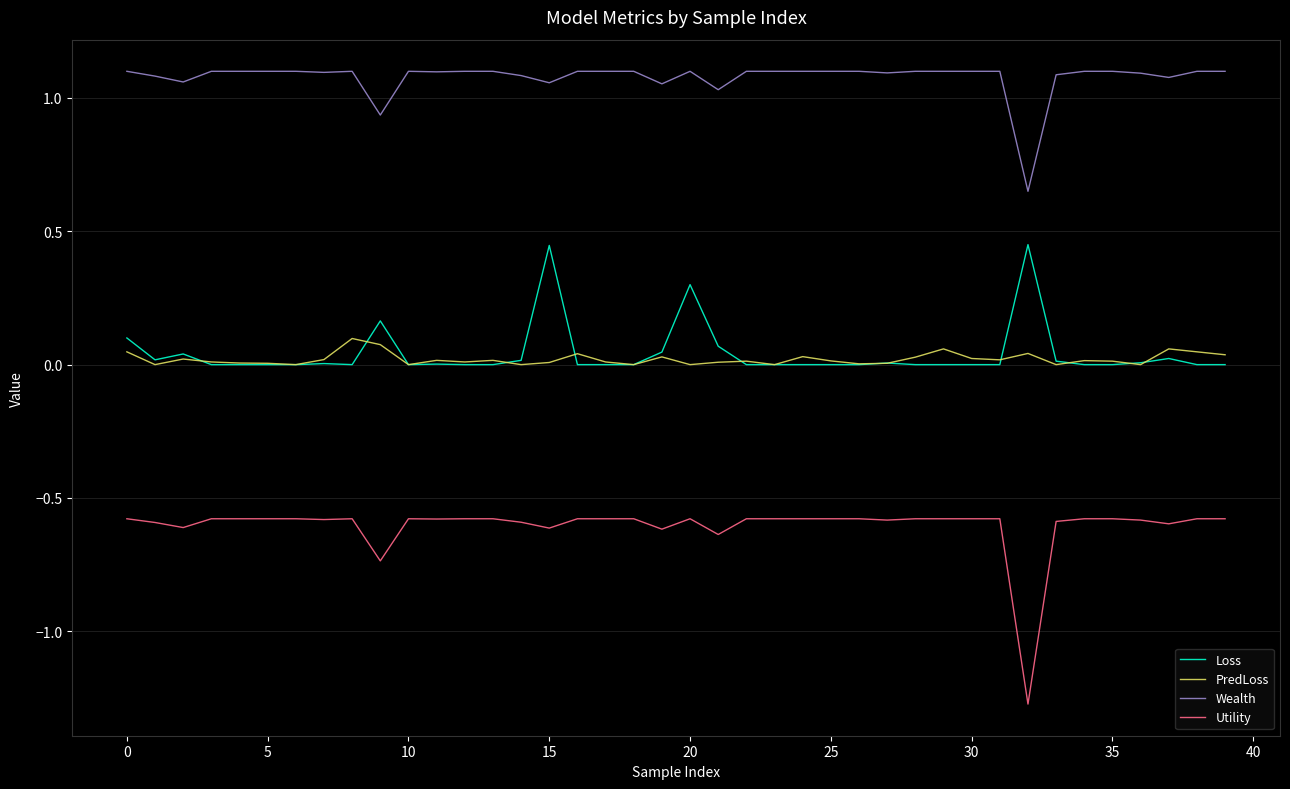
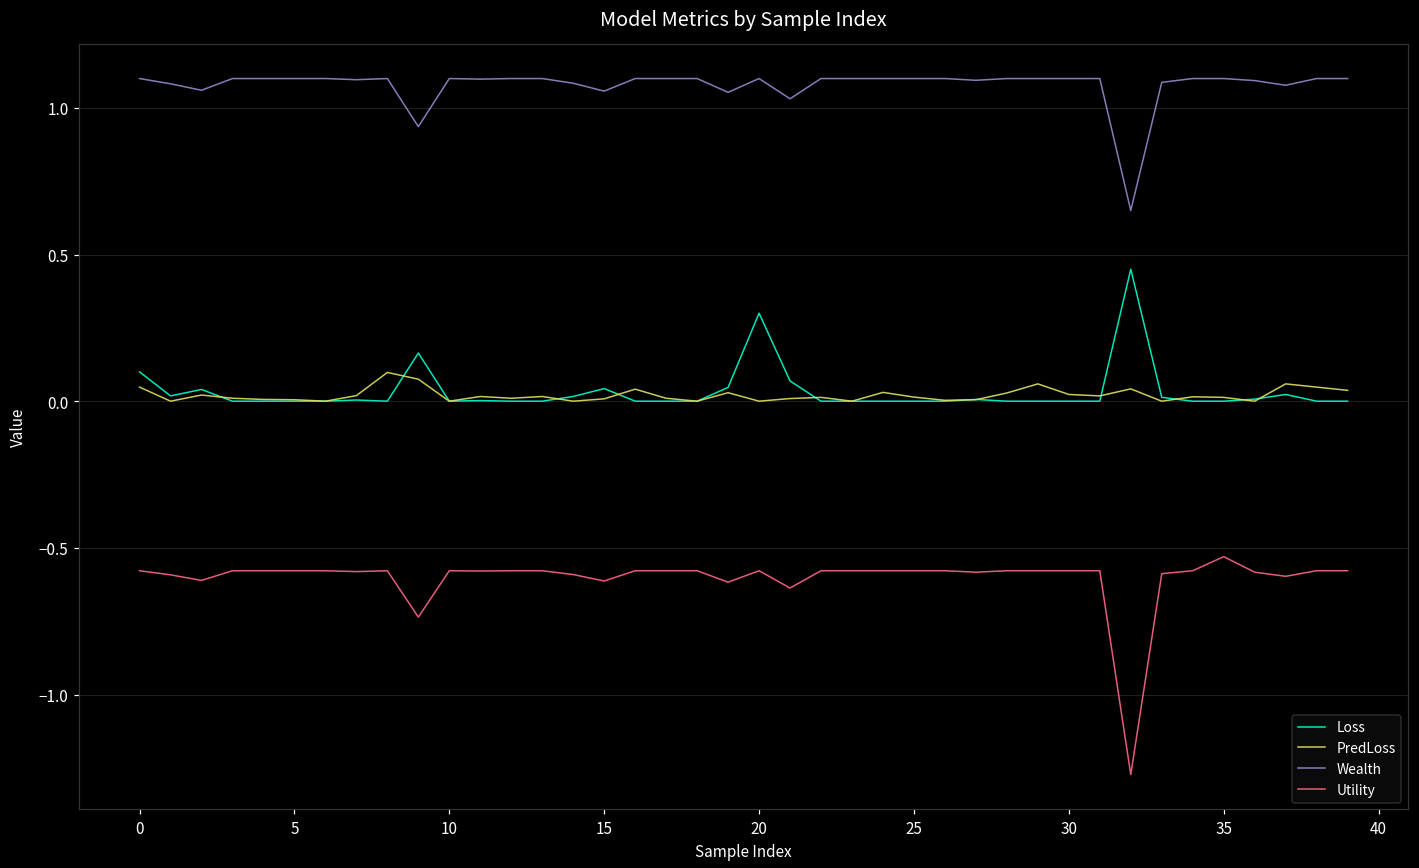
Loss, 15: 0.45 -> 0.04
Utility, 35: -0.58 -> -0.53
